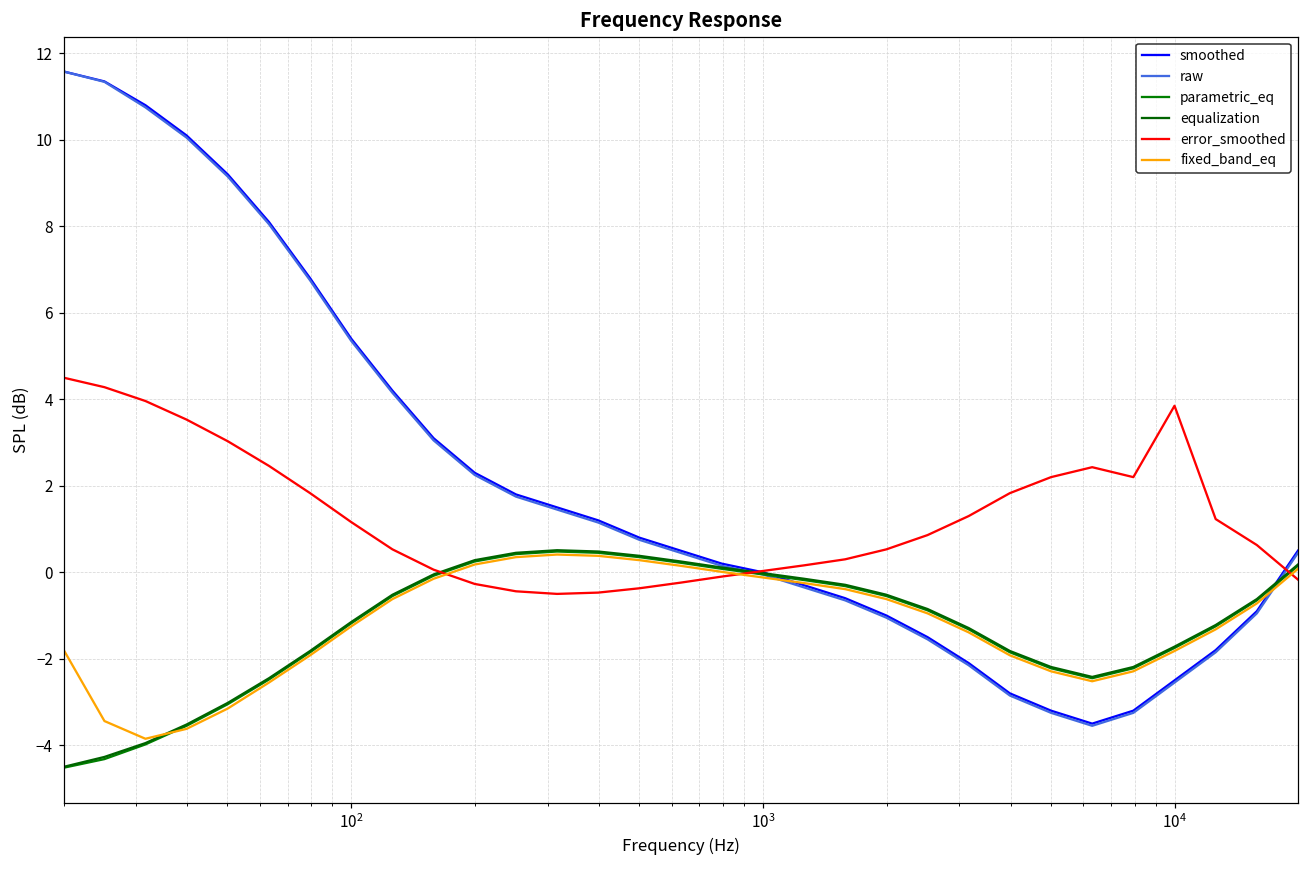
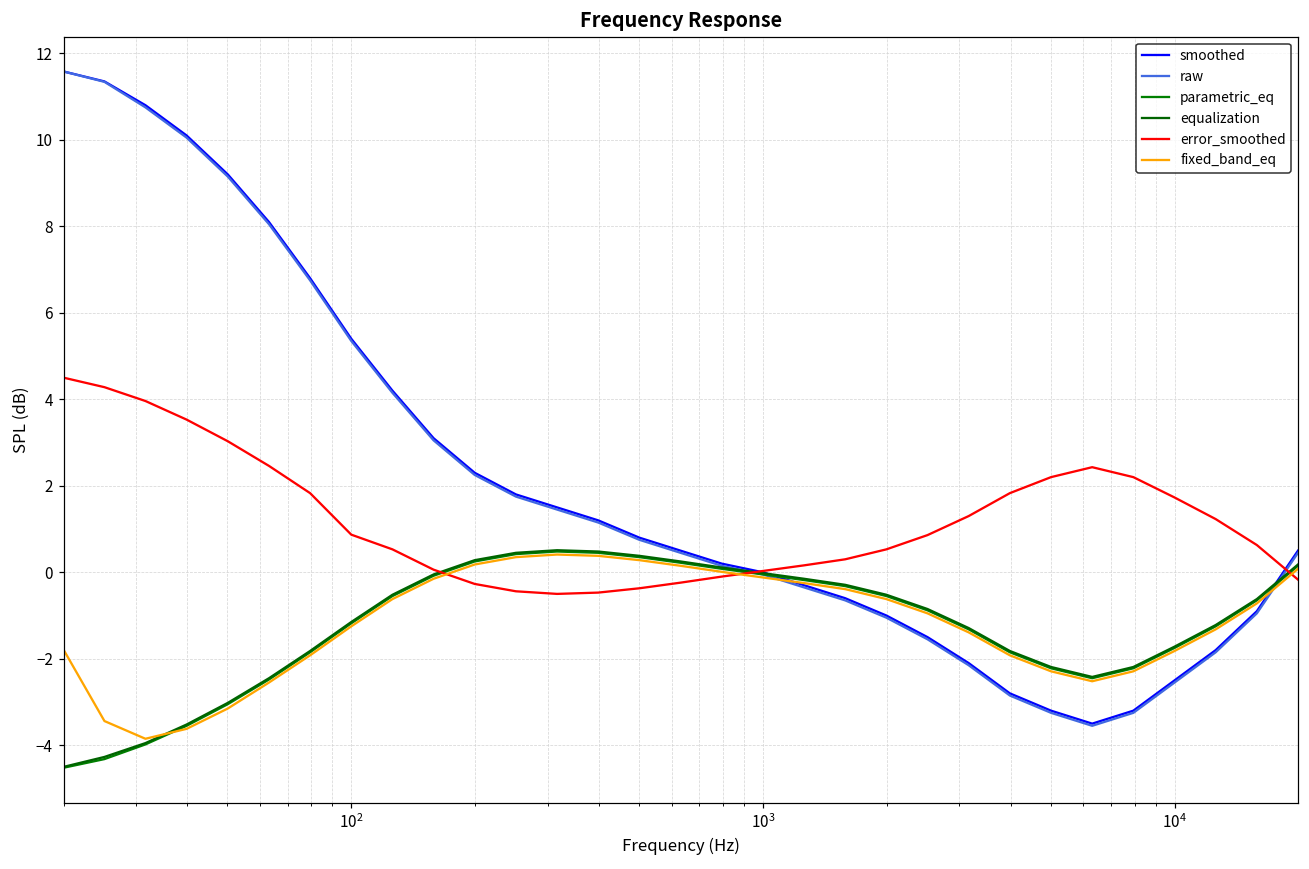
error_smoothed, 10^2: 1.2 -> 0.9
error_smoothed, 10^4: 3.9 -> 1.7
